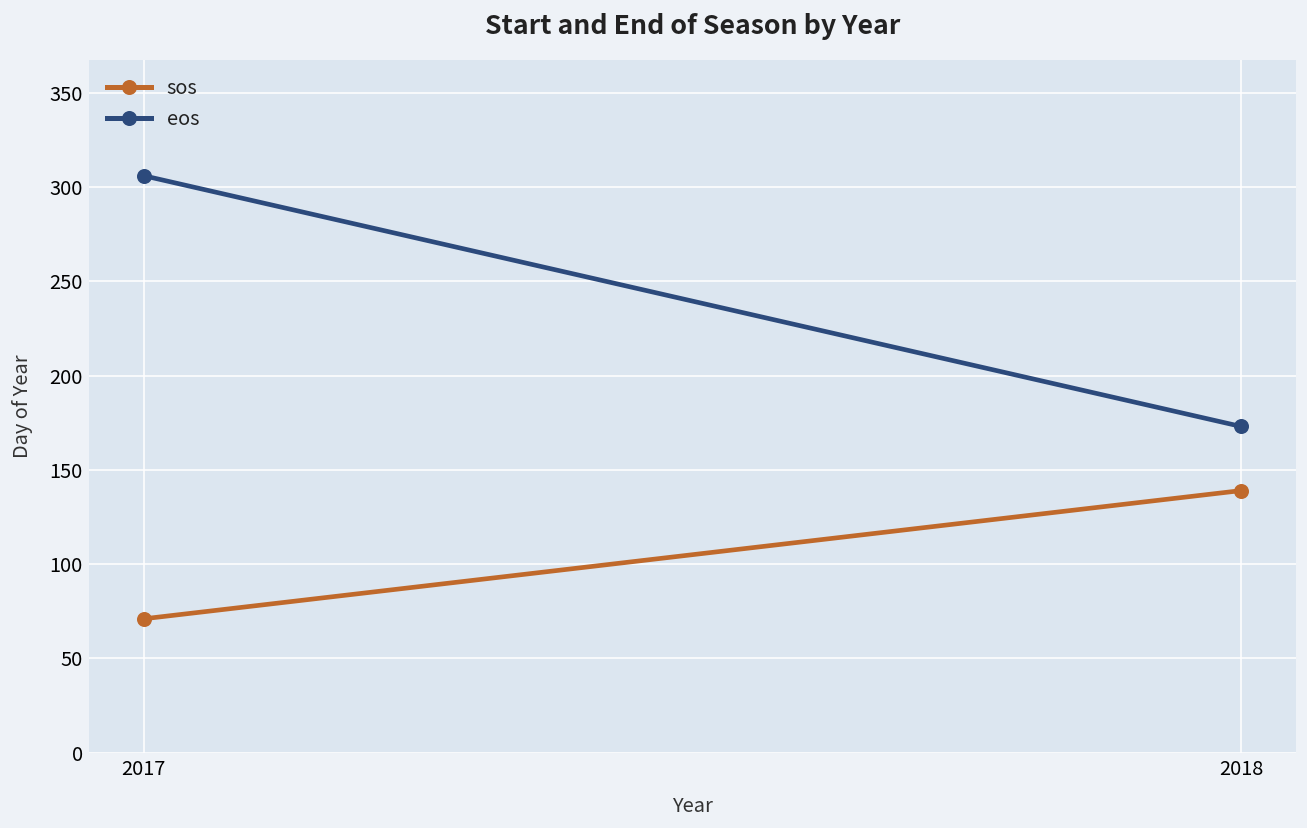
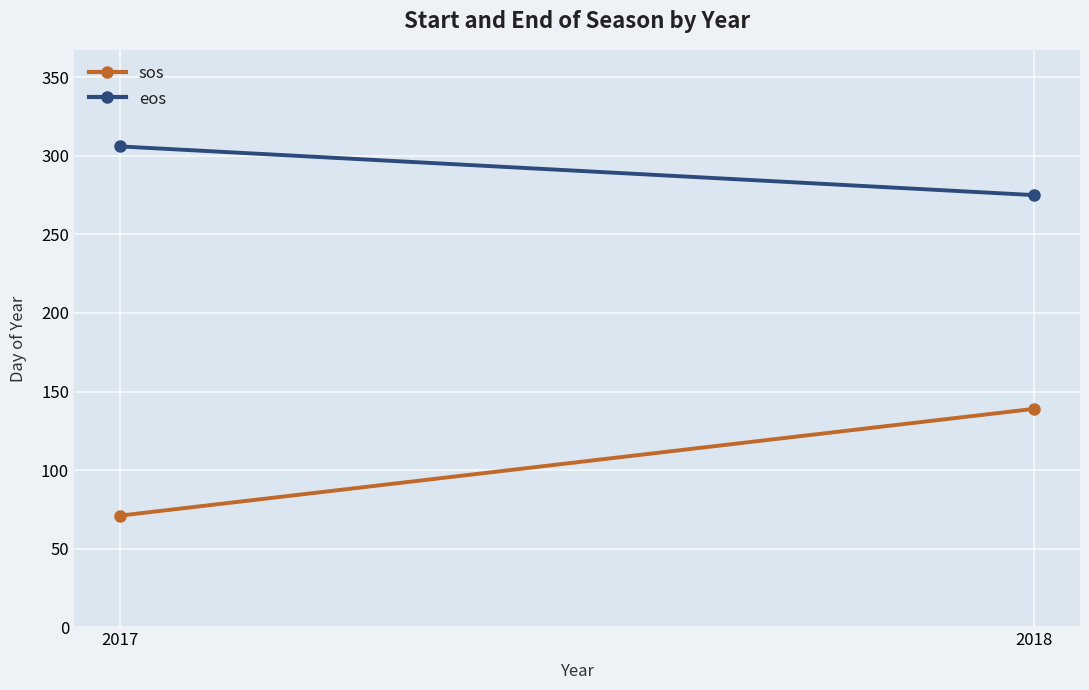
eos, 2018: 173 -> 275
